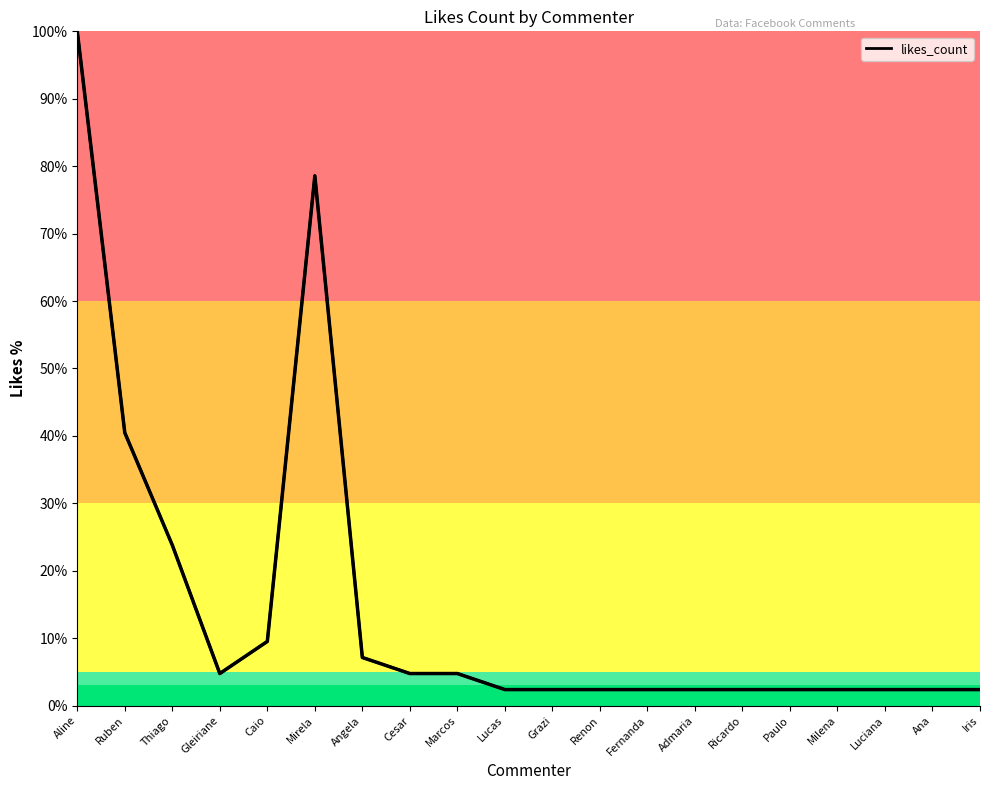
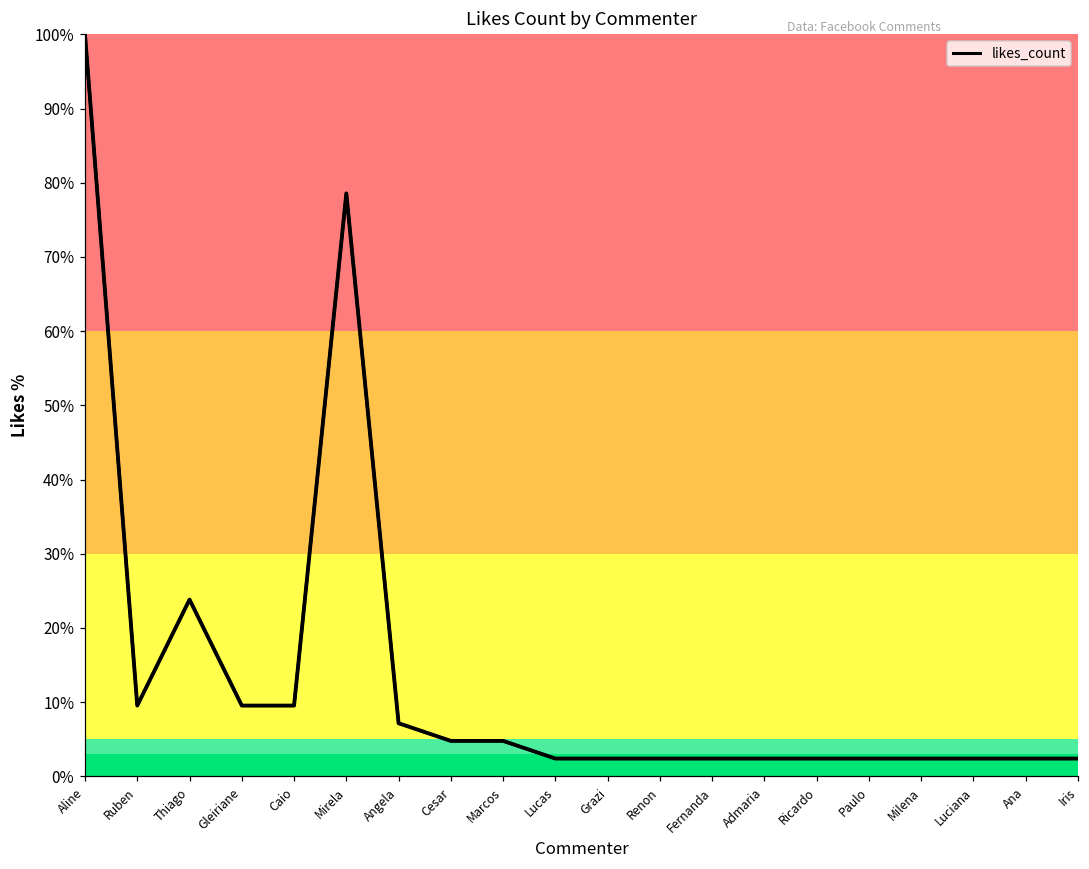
Ruben: 40% -> 10%
Gleiriane: 5% -> 10%
